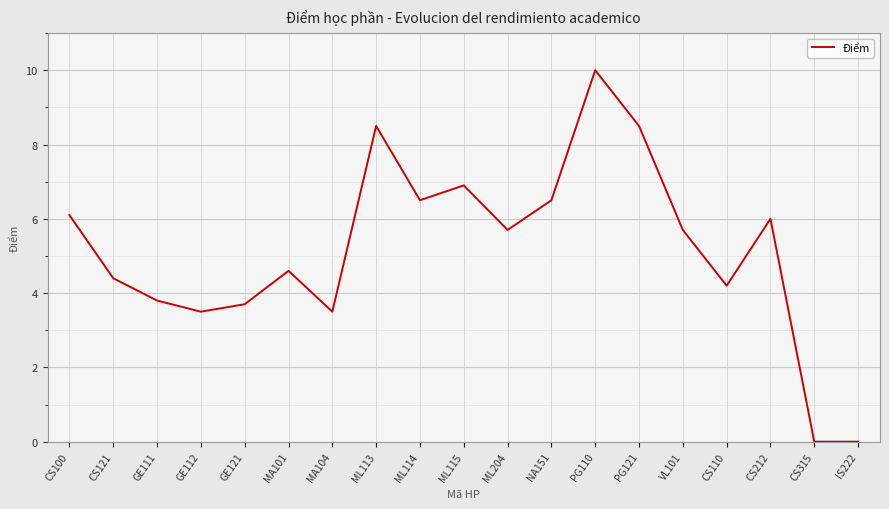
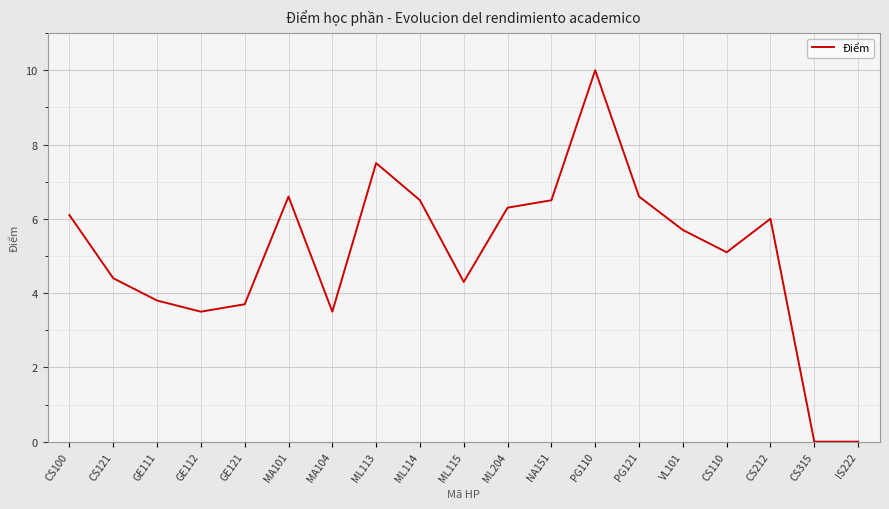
MA101: 4.6 -> 6.6
ML113: 8.5 -> 7.5
ML115: 6.9 -> 4.3
ML204: 5.7 -> 6.3
PG121: 8.5 -> 6.6
CS110: 4.2 -> 5.1
